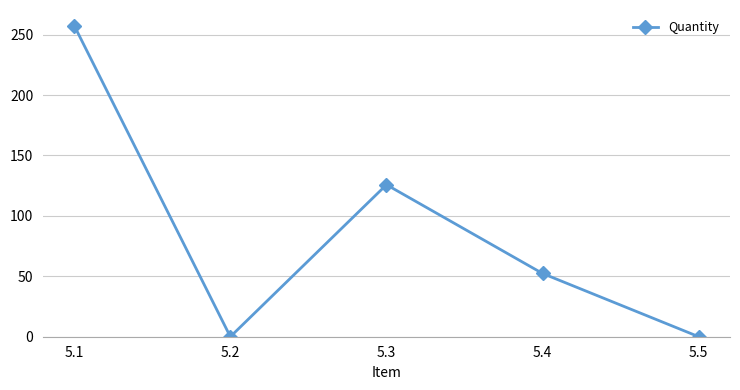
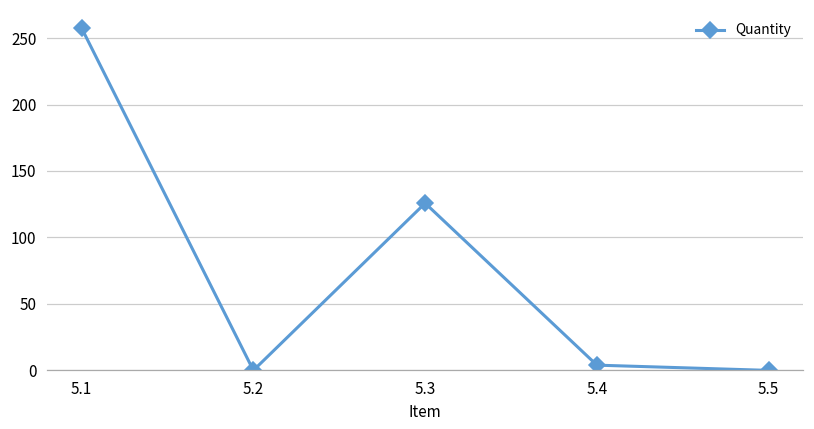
5.4: 52 -> 4
